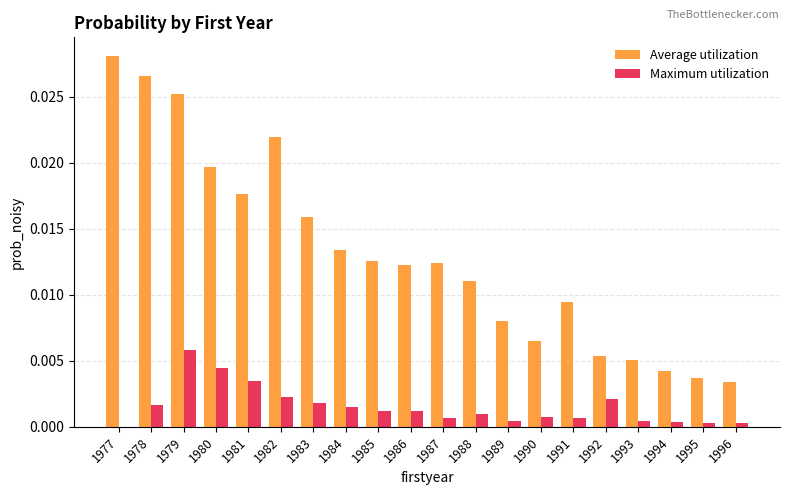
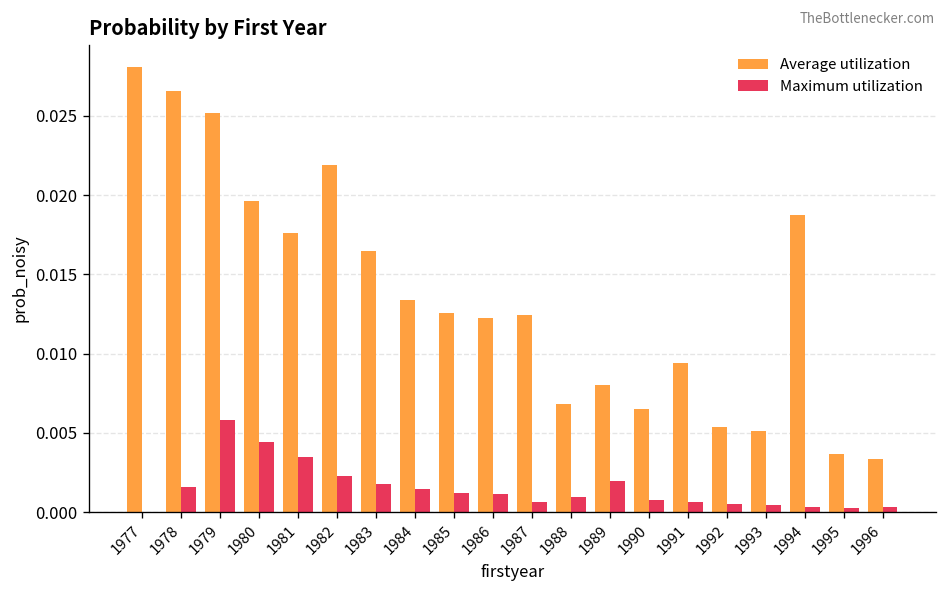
Average utilization, 1983: 0.0159 -> 0.0165
Average utilization, 1988: 0.0110 -> 0.0068
Maximum utilization, 1989: 0.0004 -> 0.0020
Maximum utilization, 1992: 0.0021 -> 0.0005
Average utilization, 1994: 0.0042 -> 0.0187
